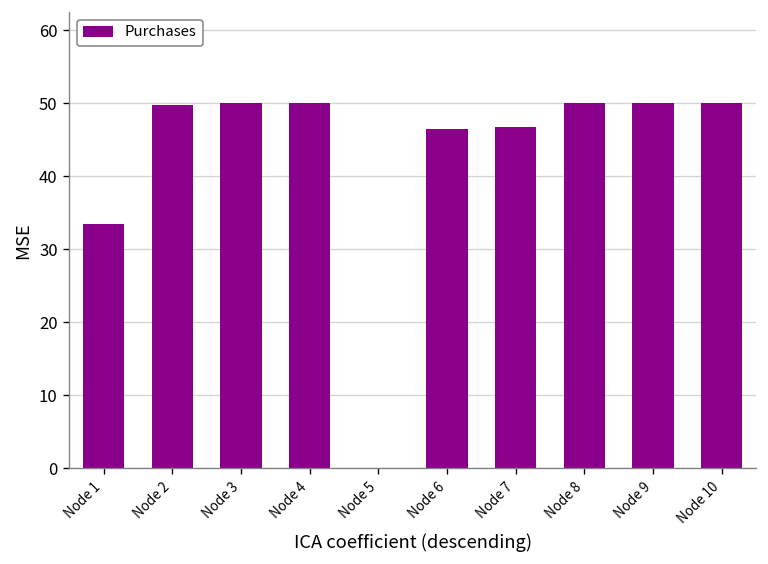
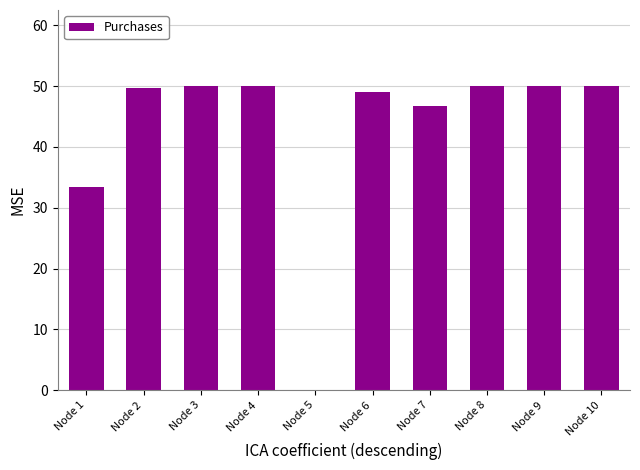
Node 6: 47 -> 49
